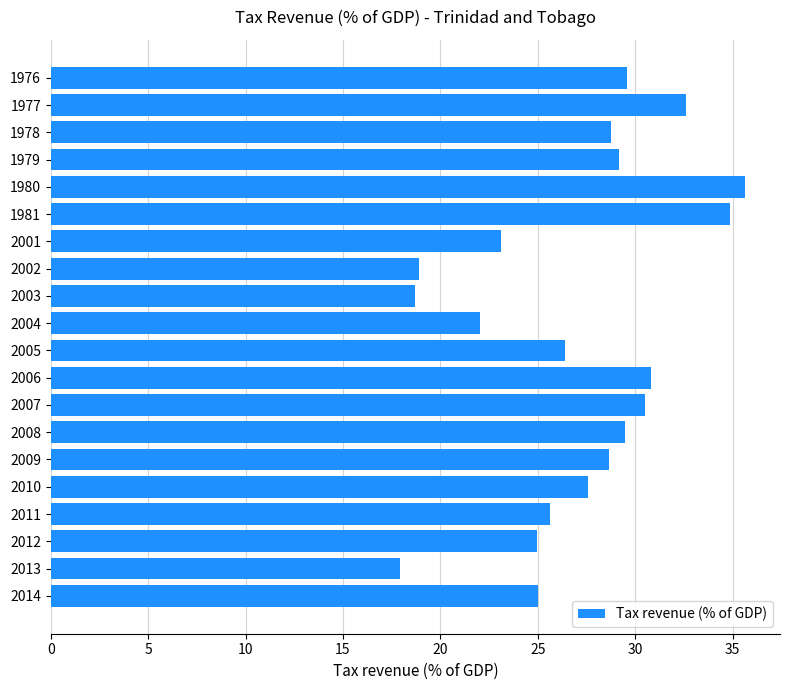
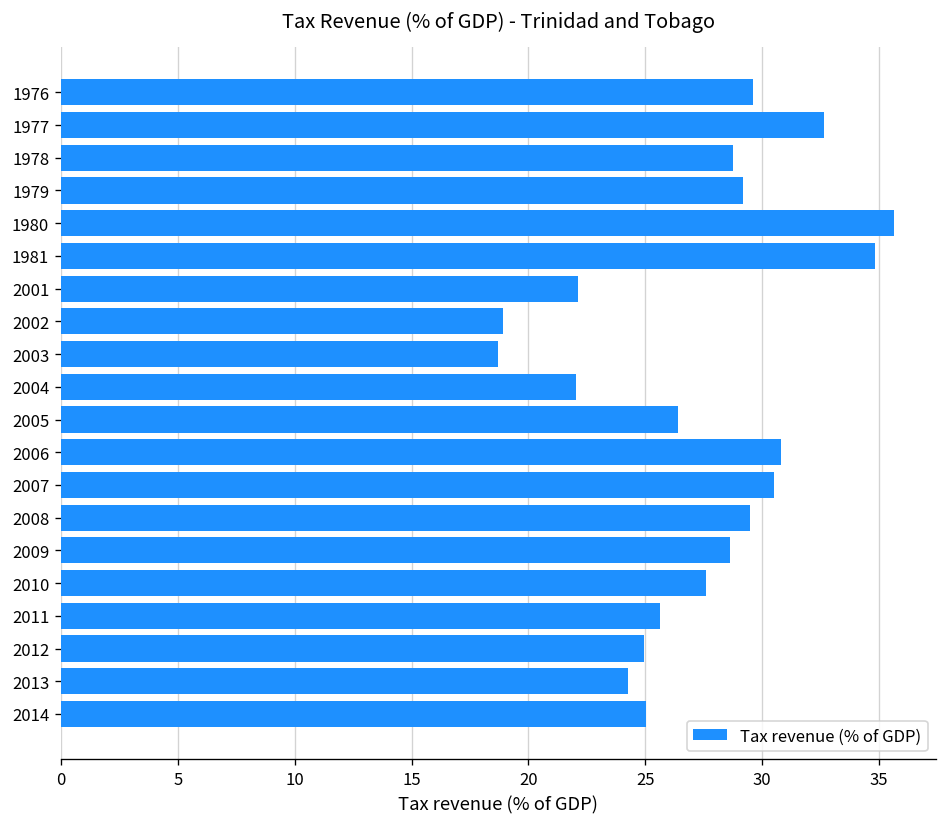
2001: 23.1 -> 22.1
2013: 17.9 -> 24.3
